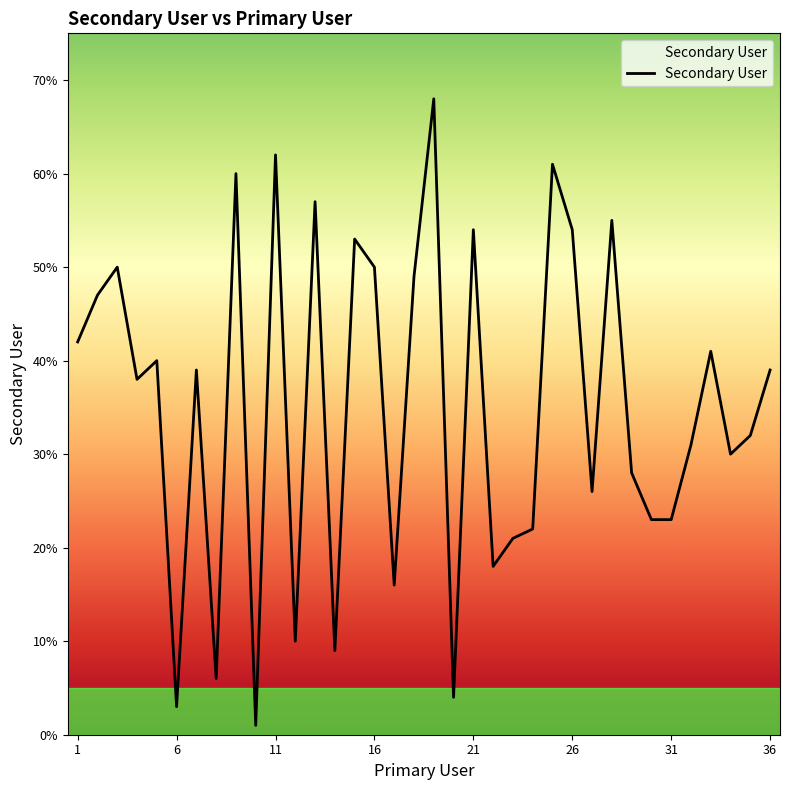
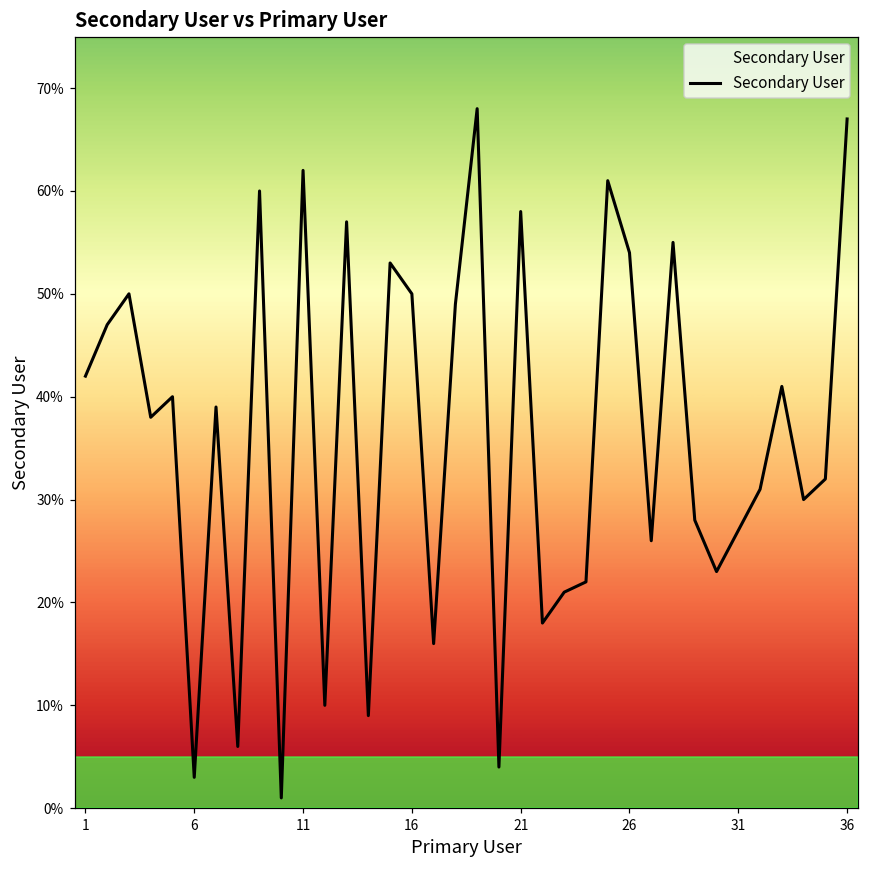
21: 54% -> 58%
31: 23% -> 27%
36: 39% -> 67%
